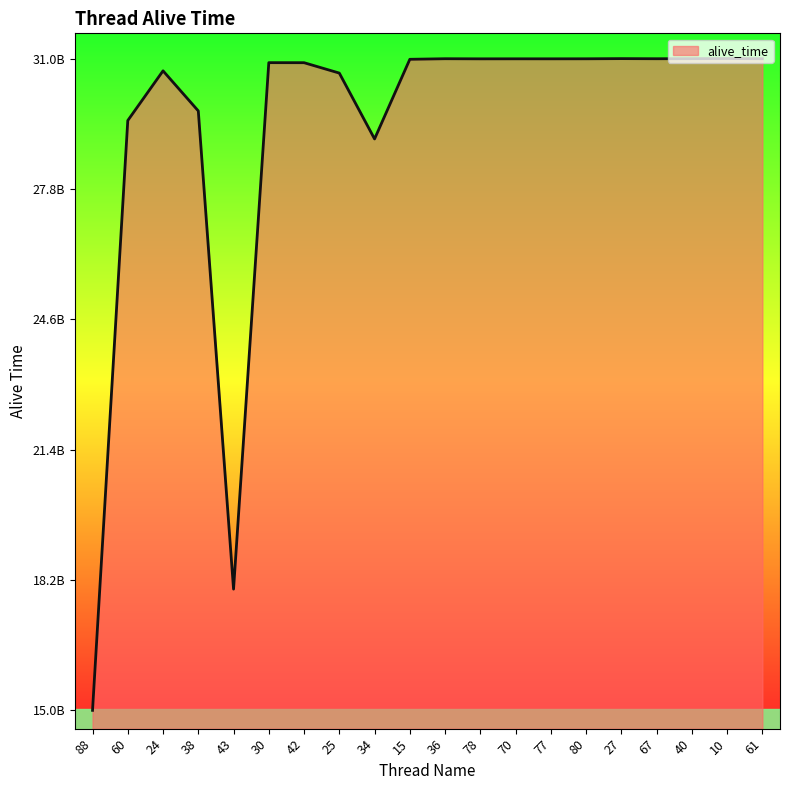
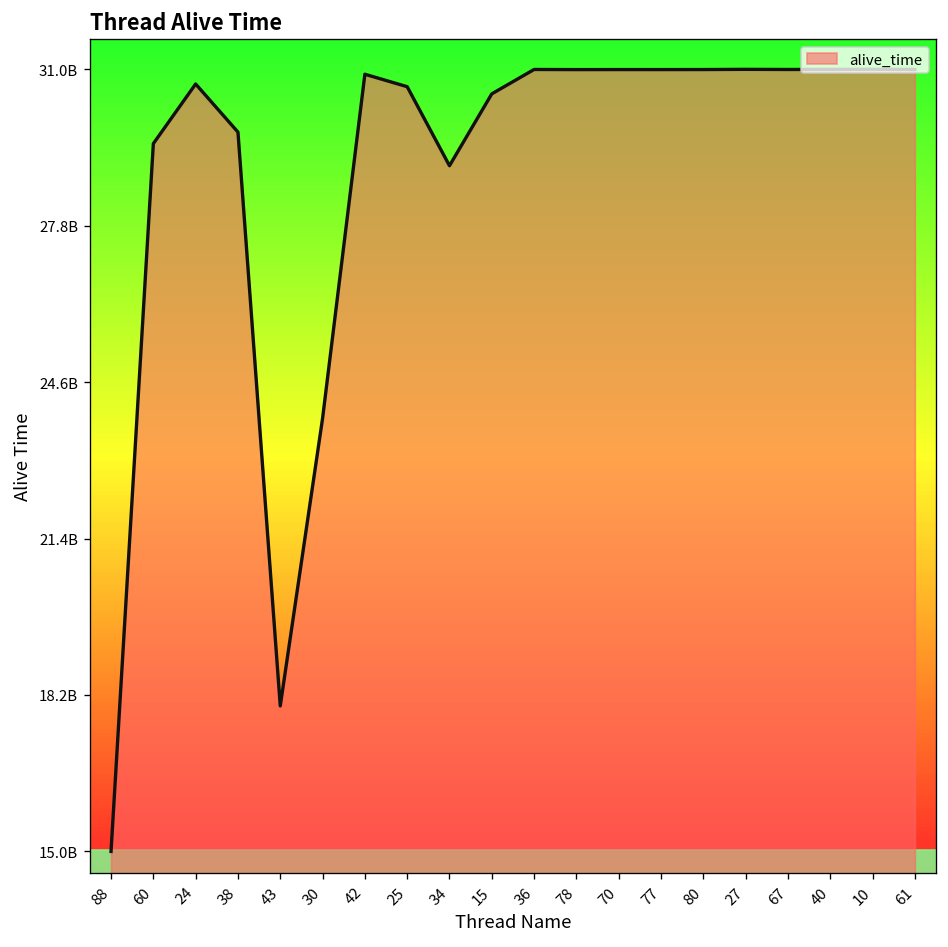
alive_time, 30: 30900000000 -> 23900000000
alive_time, 15: 31000000000 -> 30500000000
